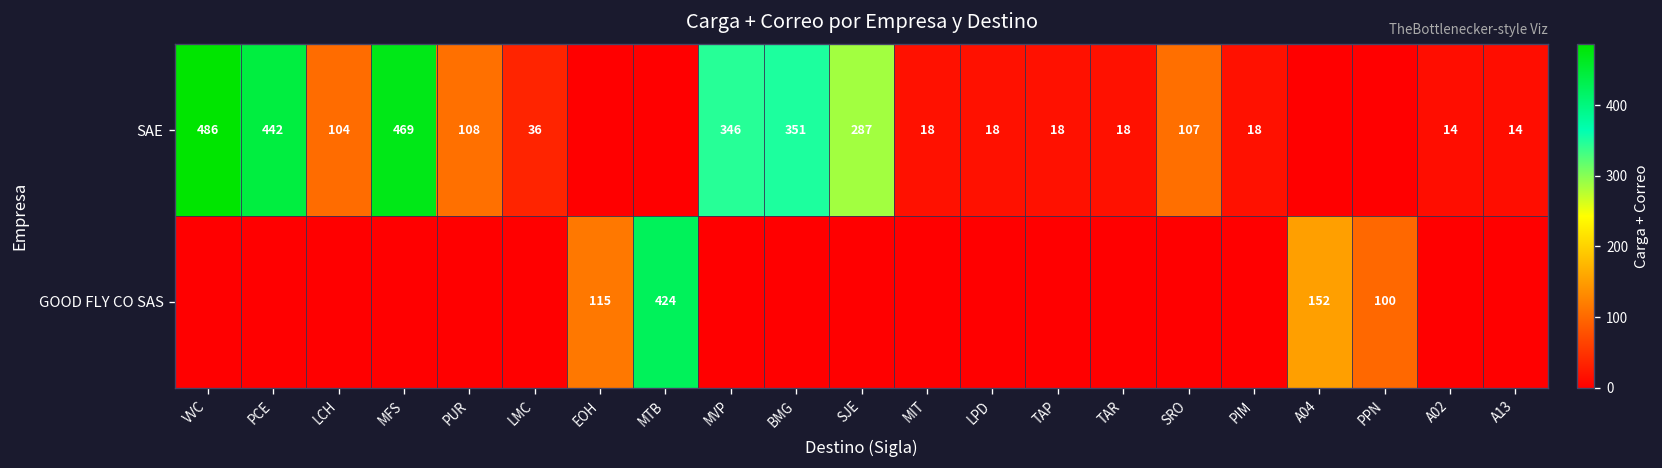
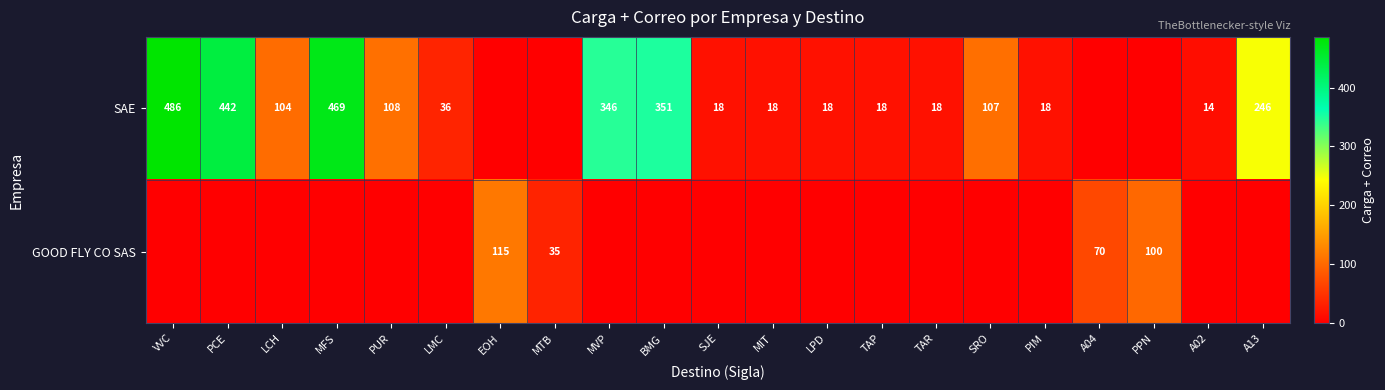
SAE, SJE: 287 -> 18
SAE, A13: 14 -> 246
GOOD FLY CO SAS, MTB: 424 -> 35
GOOD FLY CO SAS, A04: 152 -> 70
